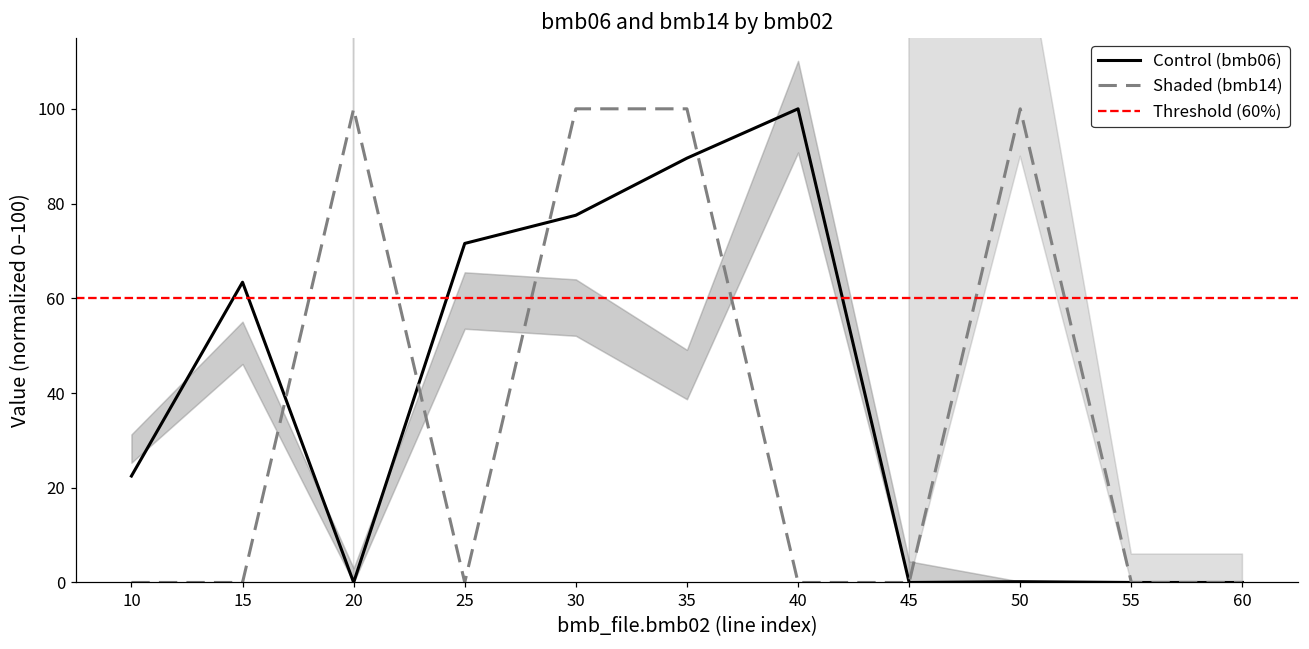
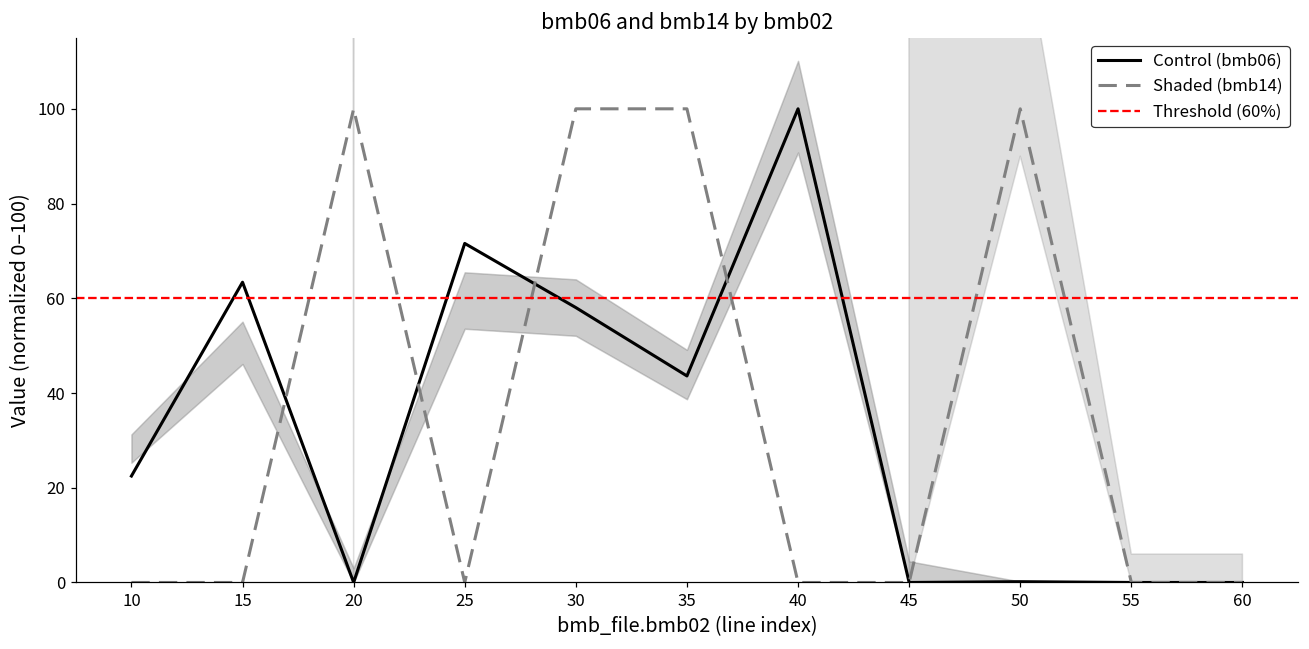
Control (bmb06), 30: 78 -> 58
Control (bmb06), 35: 90 -> 44
